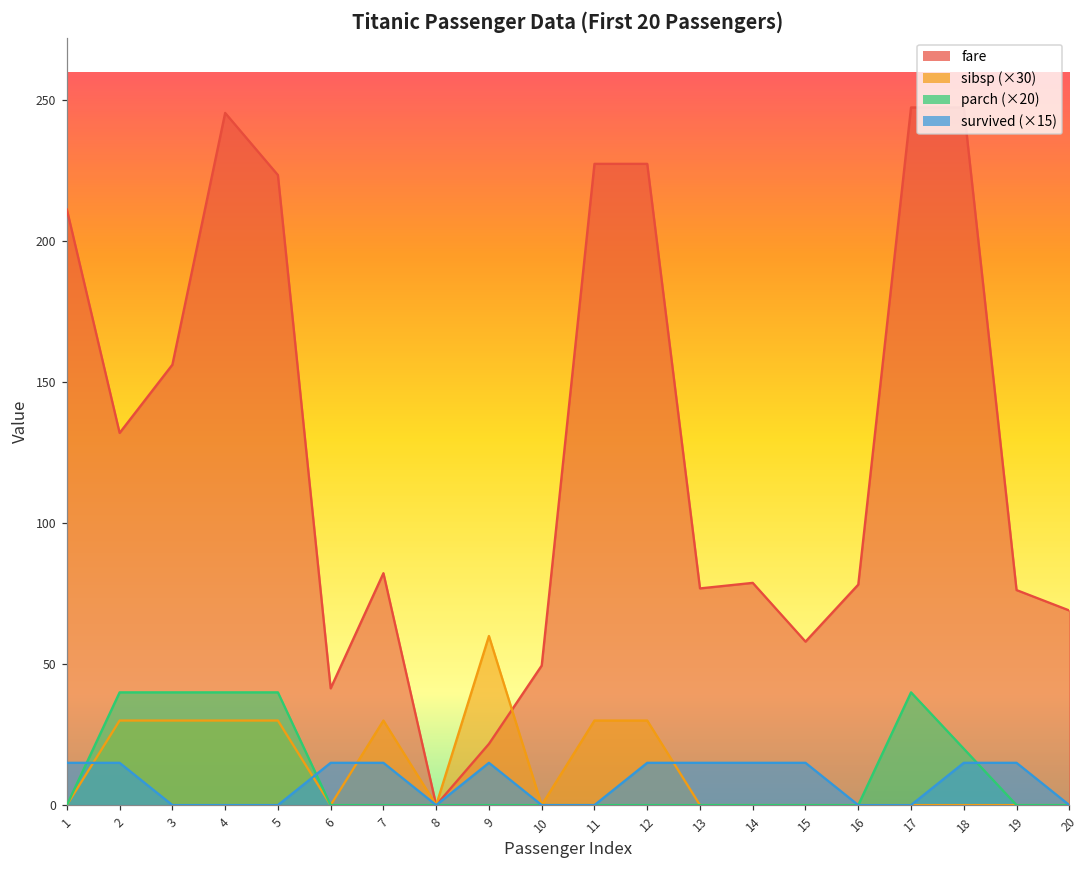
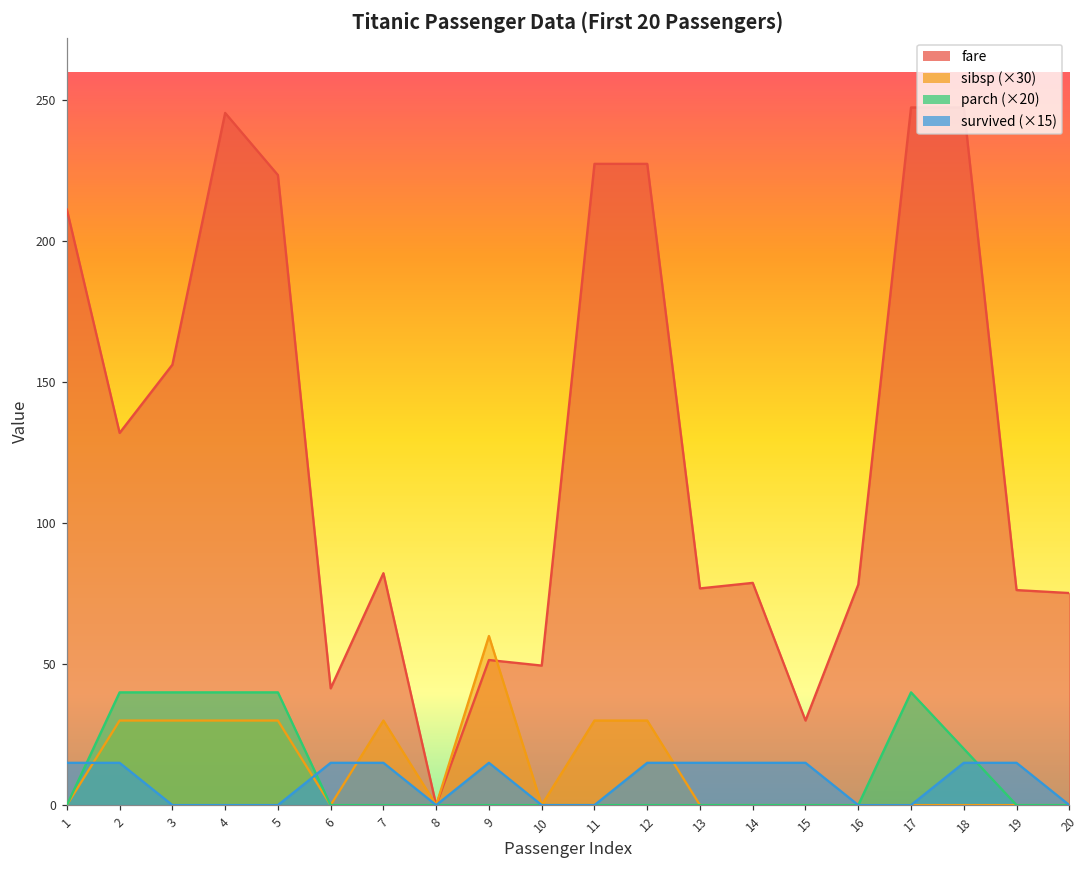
fare, 9: 22 -> 51
fare, 15: 58 -> 30
fare, 20: 69 -> 75
